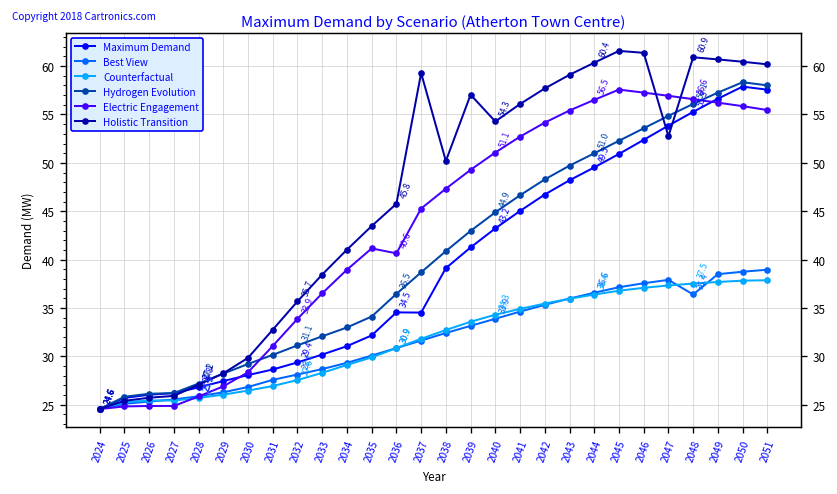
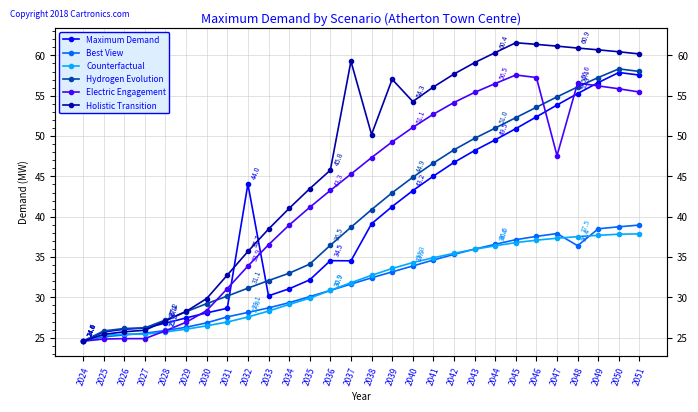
Maximum Demand, 2032: 29.4 -> 44.0
Electric Engagement, 2036: 40.6 -> 43.3
Electric Engagement, 2047: 57 -> 48
Holistic Transition, 2047: 53 -> 61
